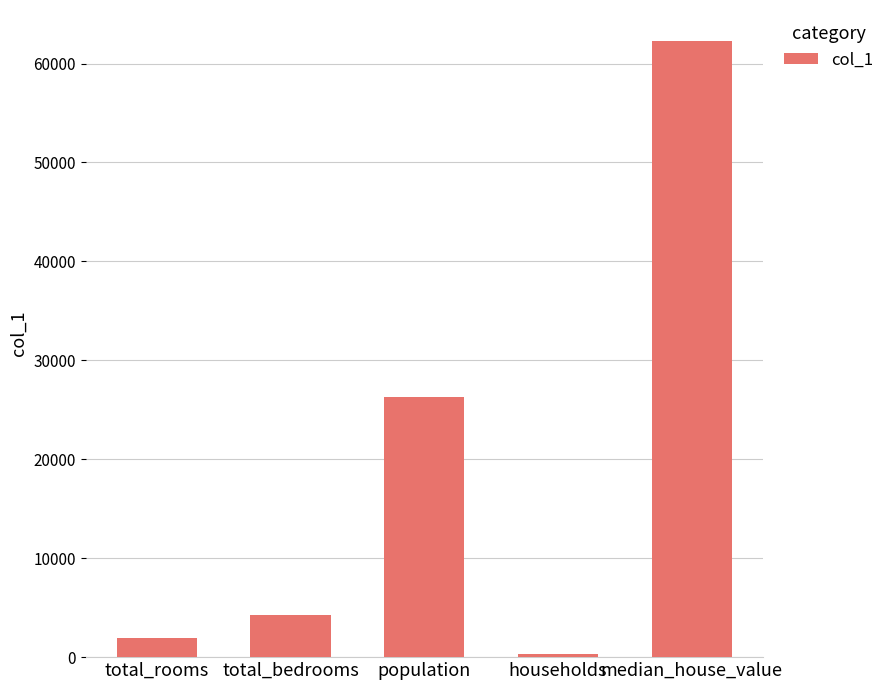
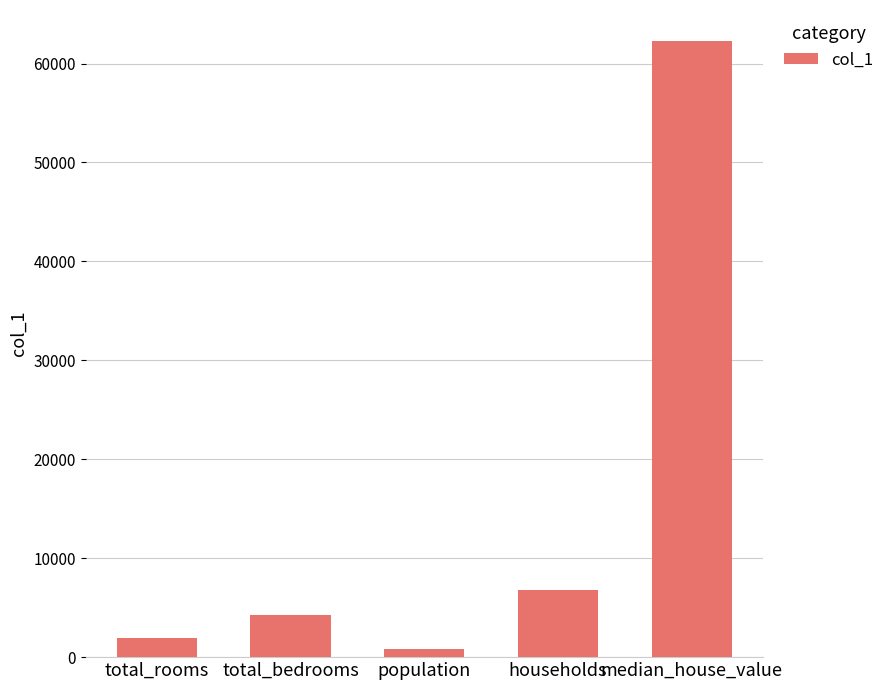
population: 26000 -> 1000
households: 0 -> 7000
